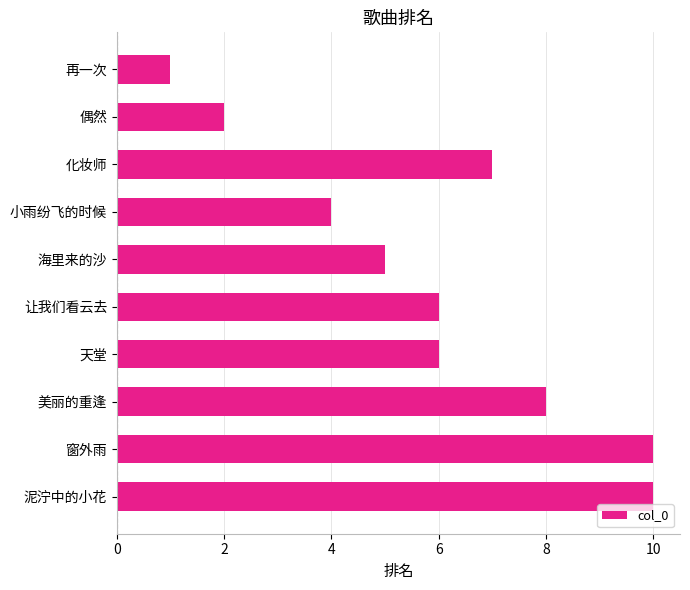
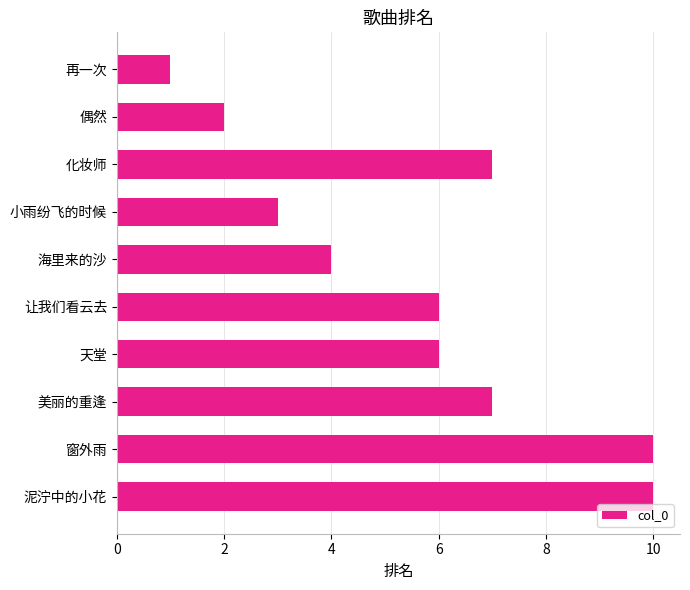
小雨纷飞的时候: 4 -> 3
海里来的沙: 5 -> 4
美丽的重逢: 8 -> 7
